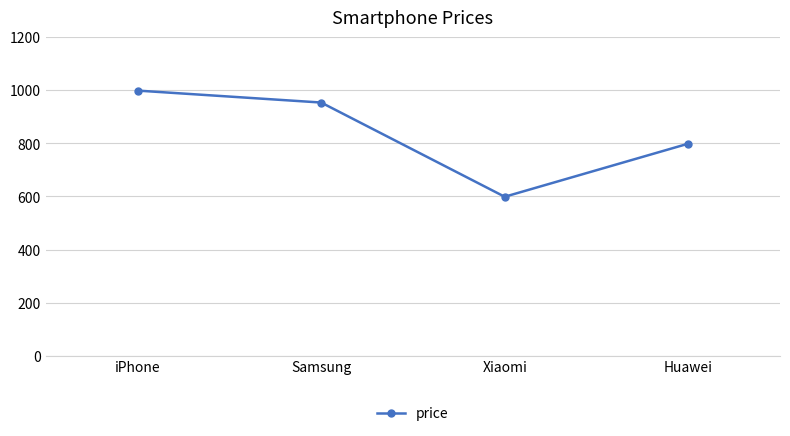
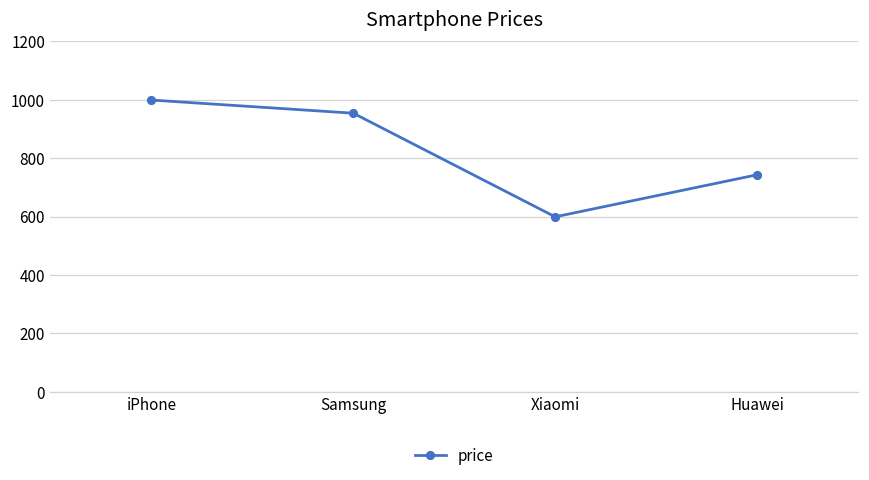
Huawei: 800 -> 740
